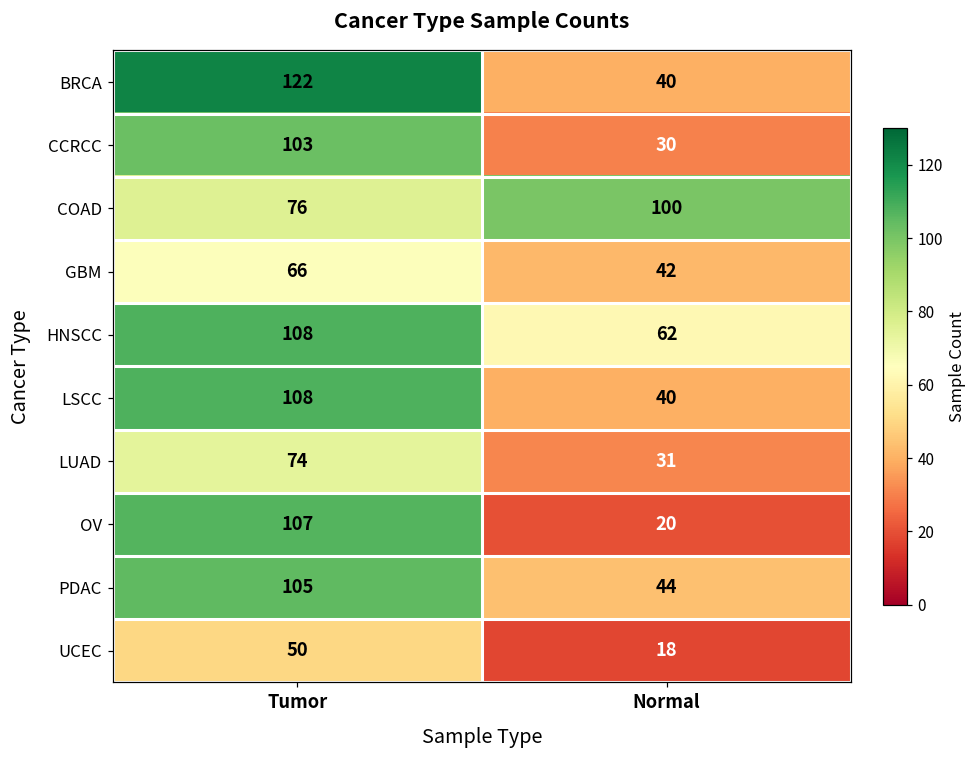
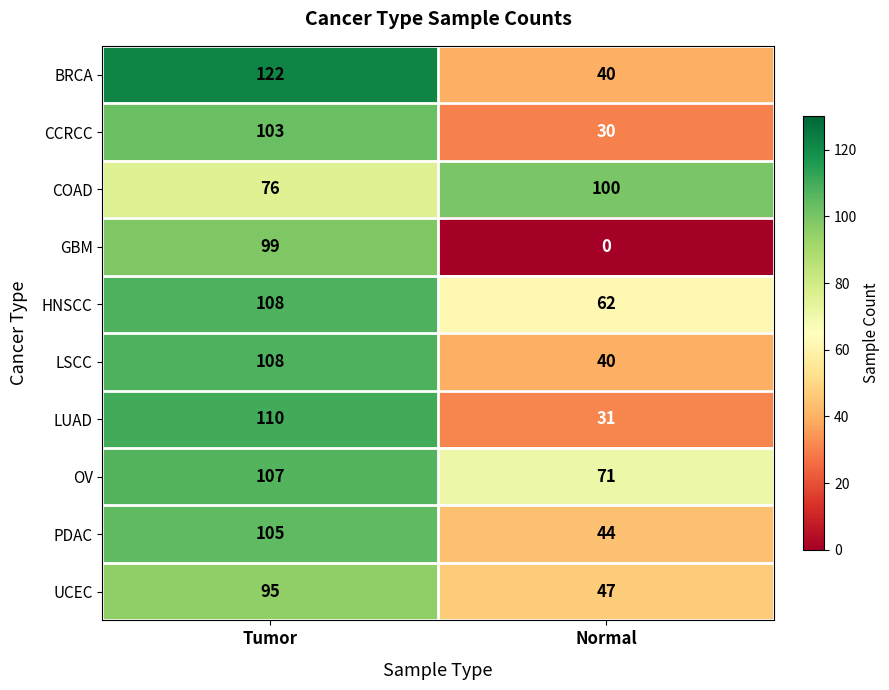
GBM, Tumor: 66 -> 99
GBM, Normal: 42 -> 0
LUAD, Tumor: 74 -> 110
OV, Normal: 20 -> 71
UCEC, Tumor: 50 -> 95
UCEC, Normal: 18 -> 47
